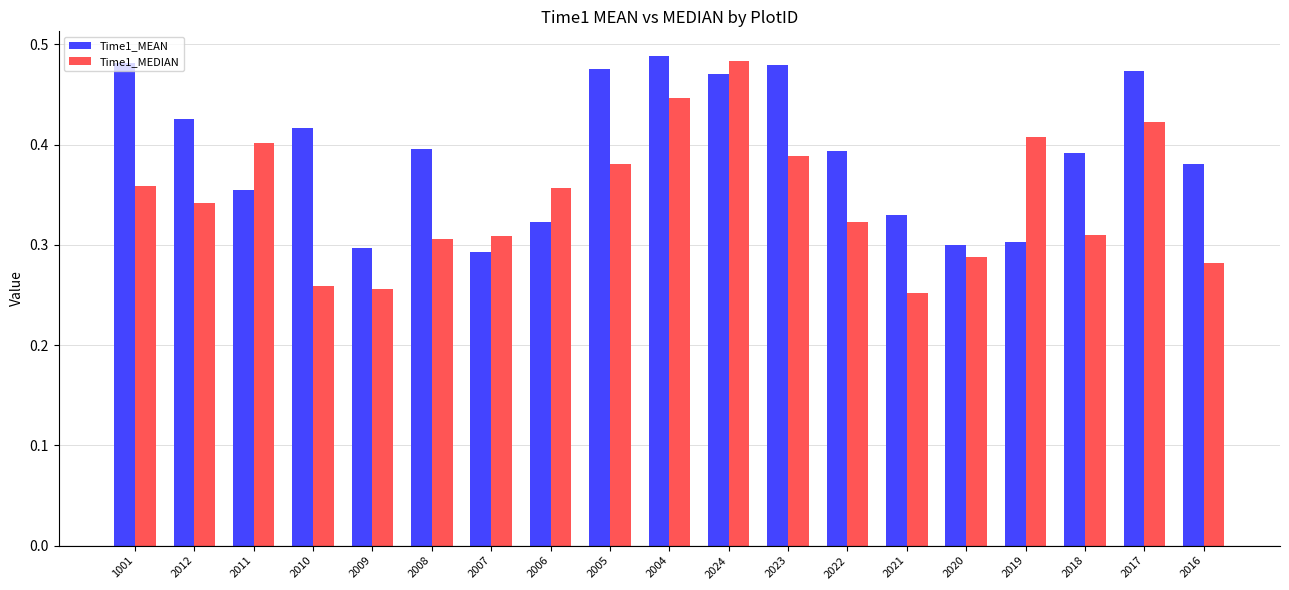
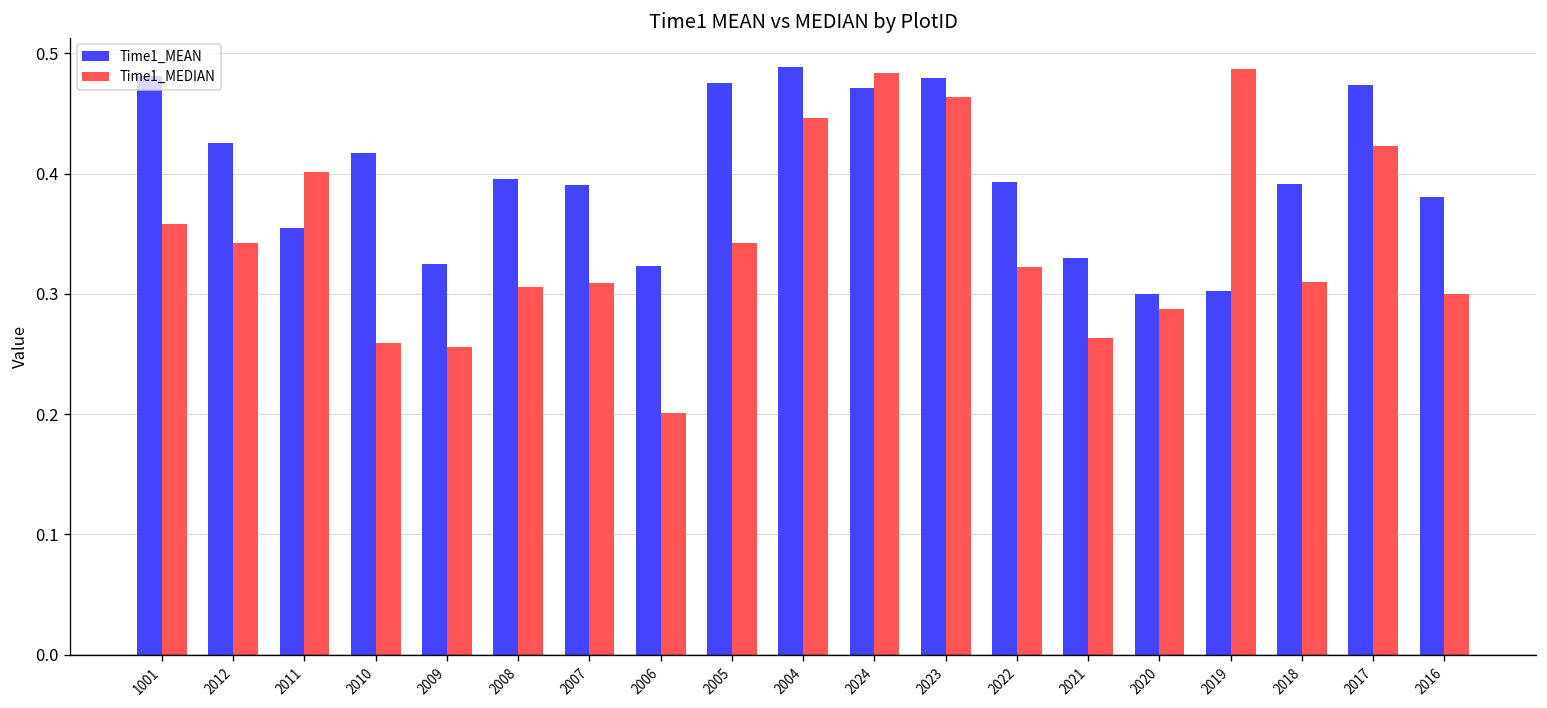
Time1_MEAN, 2009: 0.297 -> 0.325
Time1_MEAN, 2007: 0.293 -> 0.390
Time1_MEDIAN, 2006: 0.357 -> 0.201
Time1_MEDIAN, 2005: 0.380 -> 0.342
Time1_MEDIAN, 2023: 0.389 -> 0.464
Time1_MEDIAN, 2021: 0.252 -> 0.264
Time1_MEDIAN, 2019: 0.408 -> 0.487
Time1_MEDIAN, 2016: 0.282 -> 0.300
